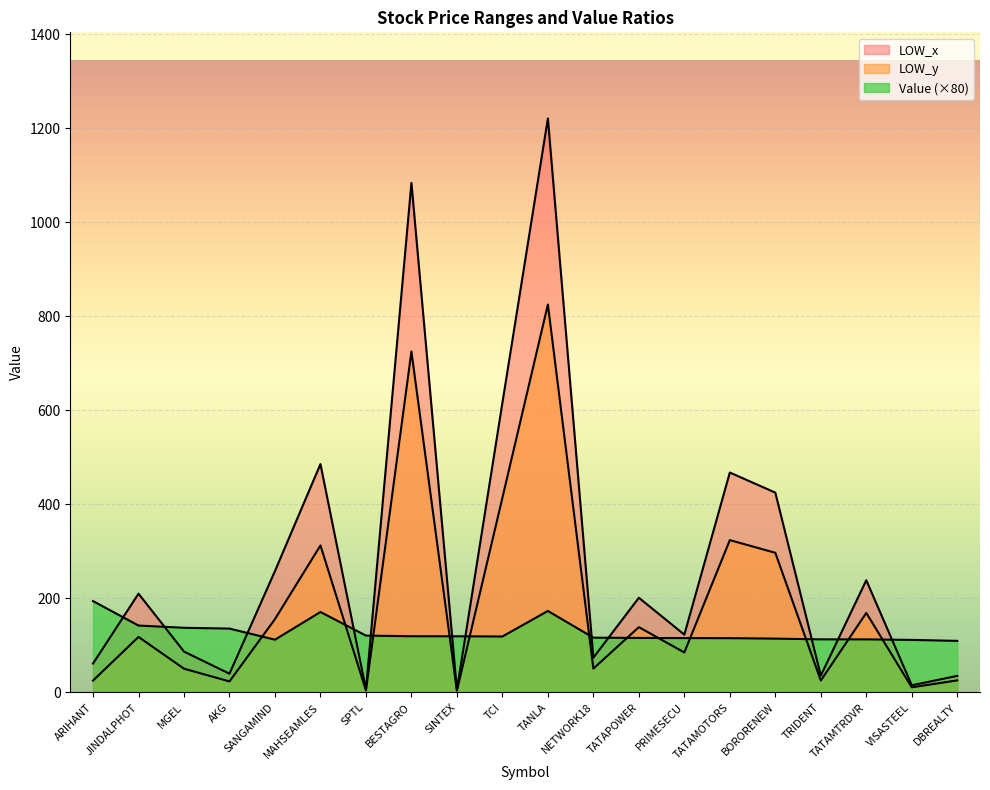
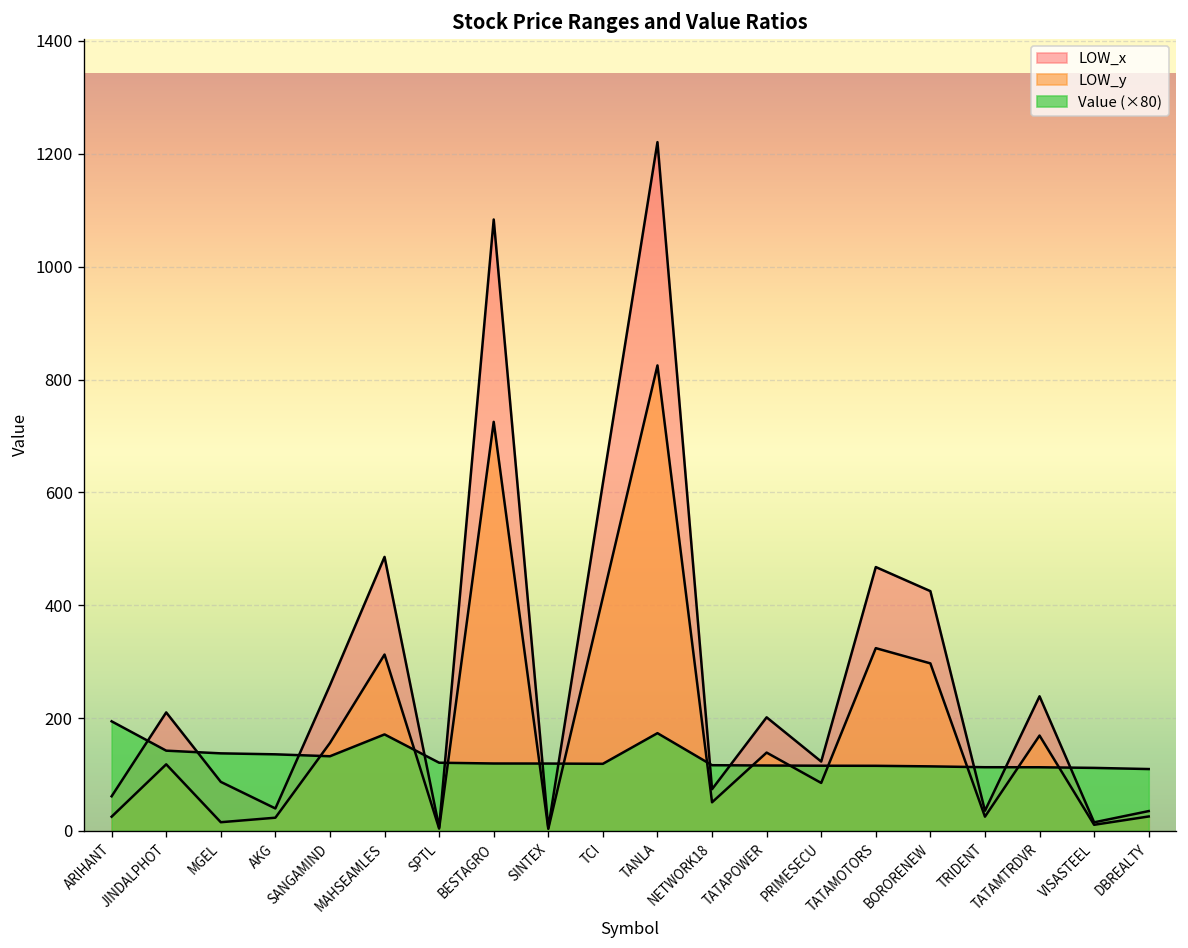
LOW_y, MGEL: 50 -> 20
Value (×80), SANGAMIND: 110 -> 130
